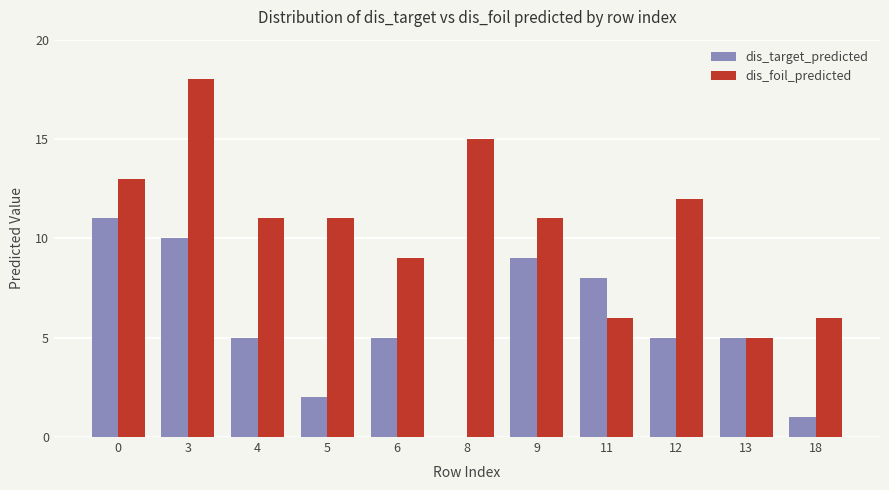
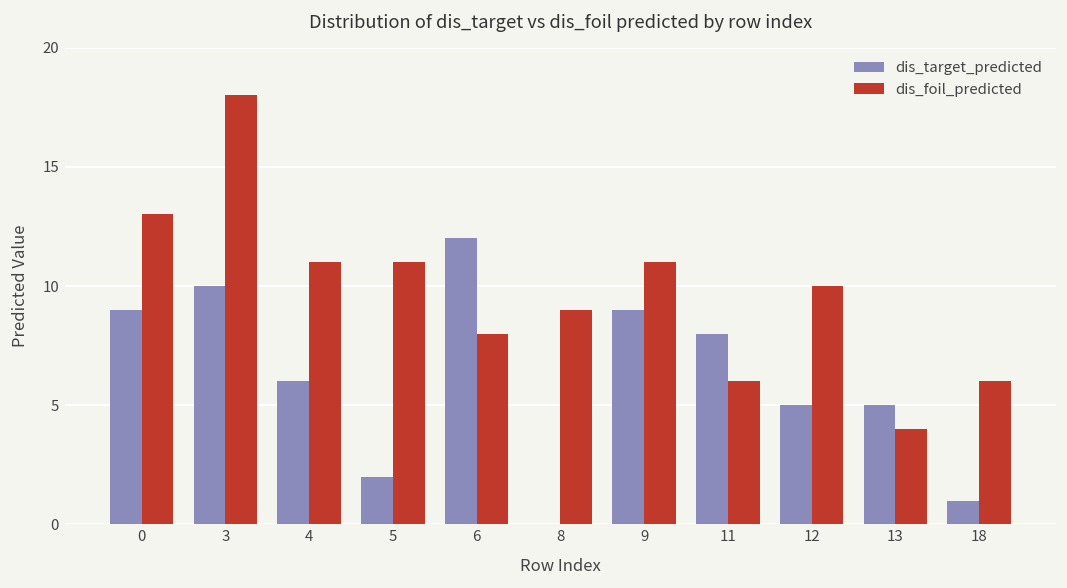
dis_target_predicted, 0: 11 -> 9
dis_target_predicted, 4: 5 -> 6
dis_target_predicted, 6: 5 -> 12
dis_foil_predicted, 6: 9 -> 8
dis_foil_predicted, 8: 15 -> 9
dis_foil_predicted, 12: 12 -> 10
dis_foil_predicted, 13: 5 -> 4
